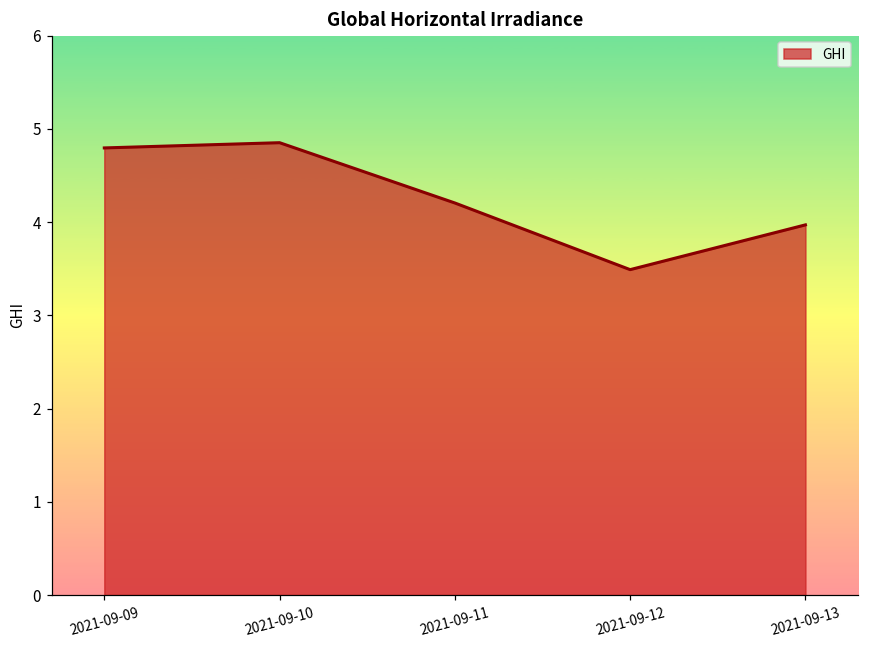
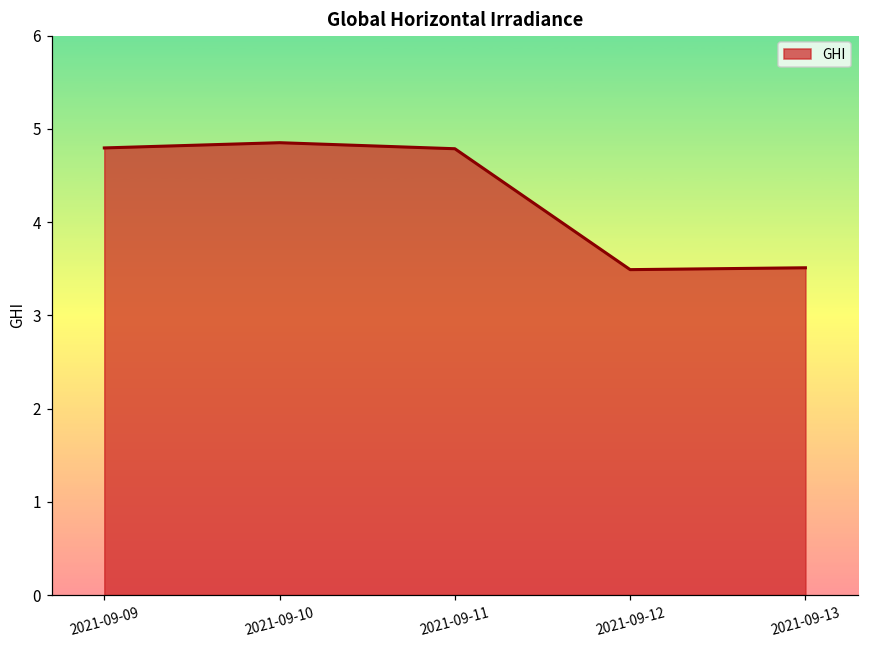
2021-09-11: 4.2 -> 4.8
2021-09-13: 4.0 -> 3.5
